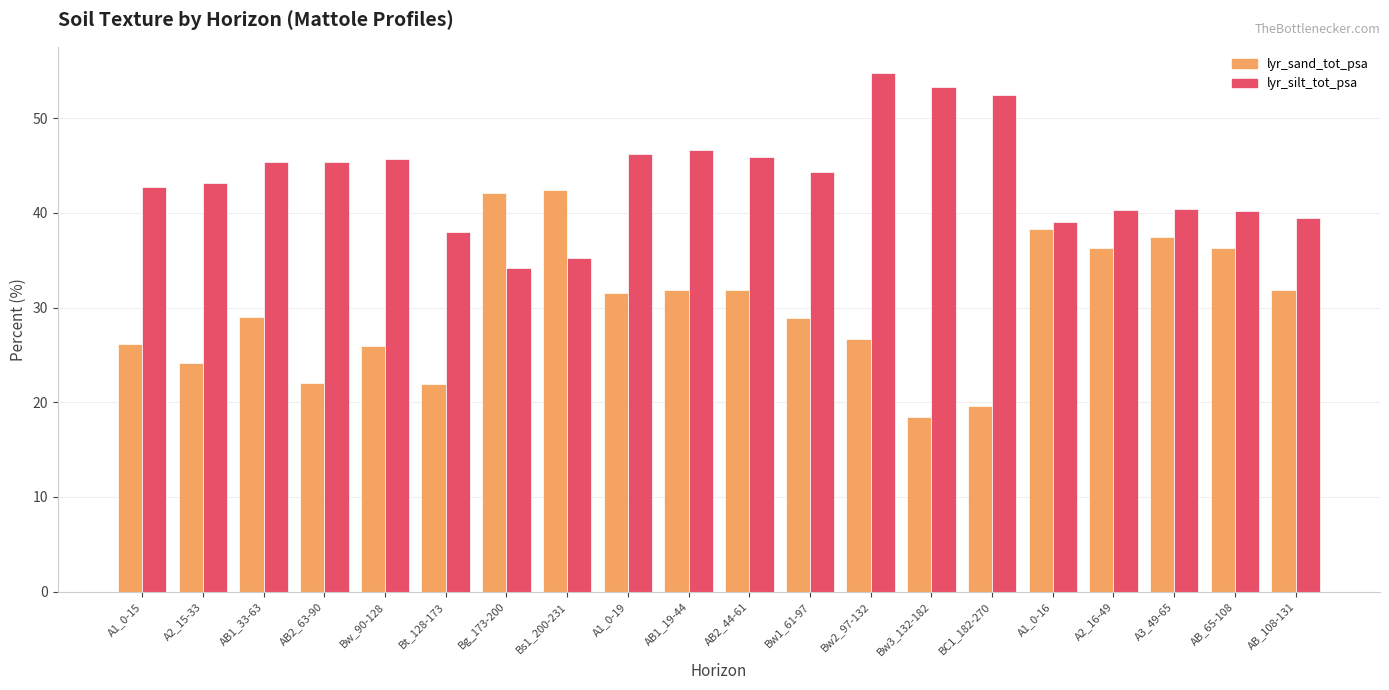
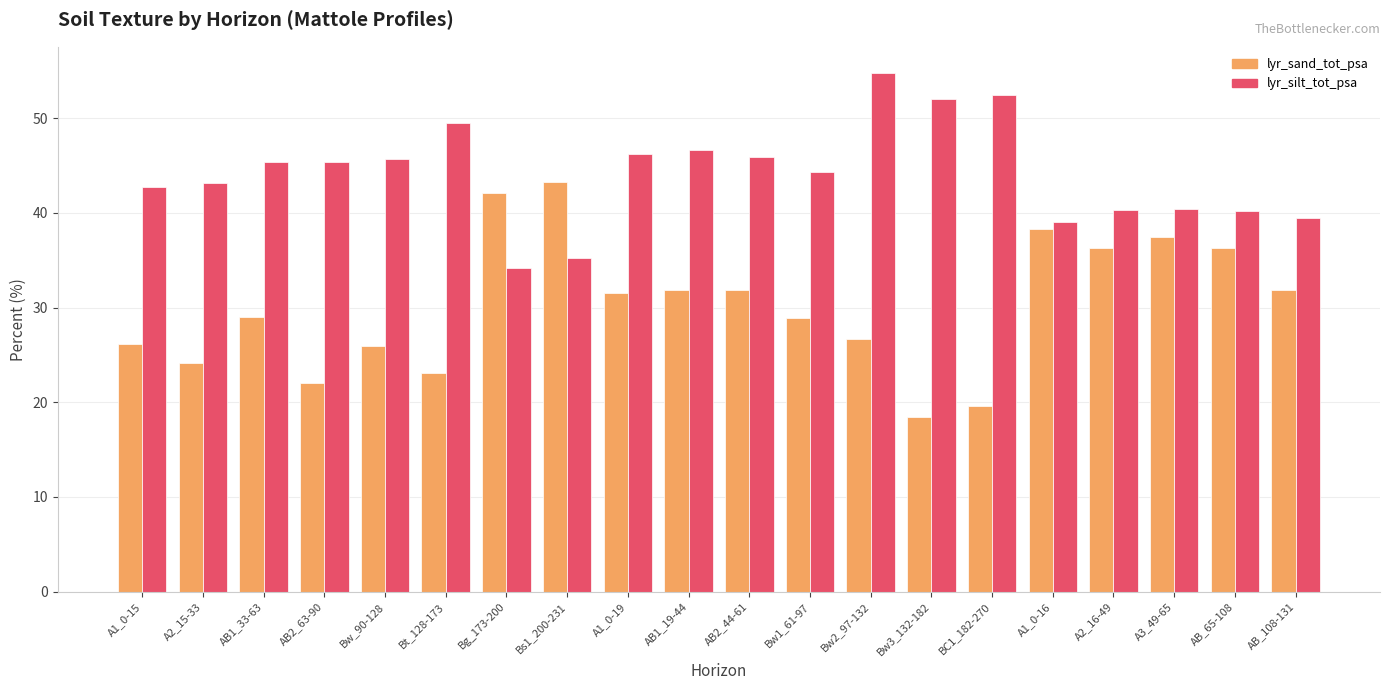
lyr_sand_tot_psa, Bt_128-173: 22 -> 23
lyr_silt_tot_psa, Bt_128-173: 38 -> 50
lyr_sand_tot_psa, Bs1_200-231: 42 -> 43
lyr_silt_tot_psa, Bw3_132-182: 53 -> 52
